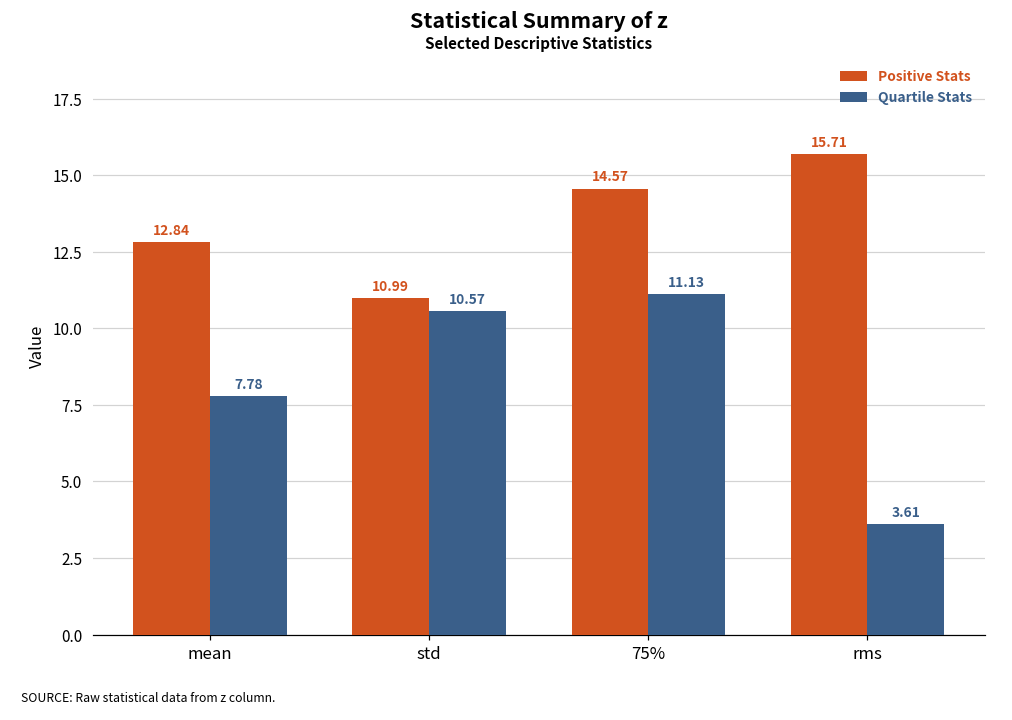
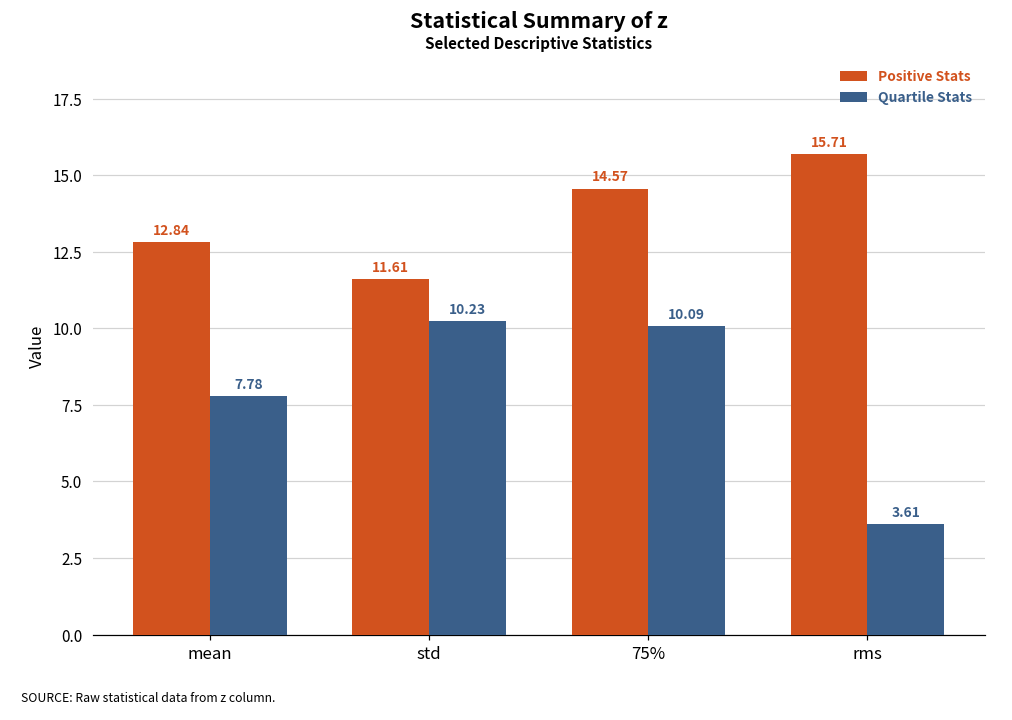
Positive Stats, std: 10.99 -> 11.61
Quartile Stats, std: 10.57 -> 10.23
Quartile Stats, 75%: 11.13 -> 10.09
